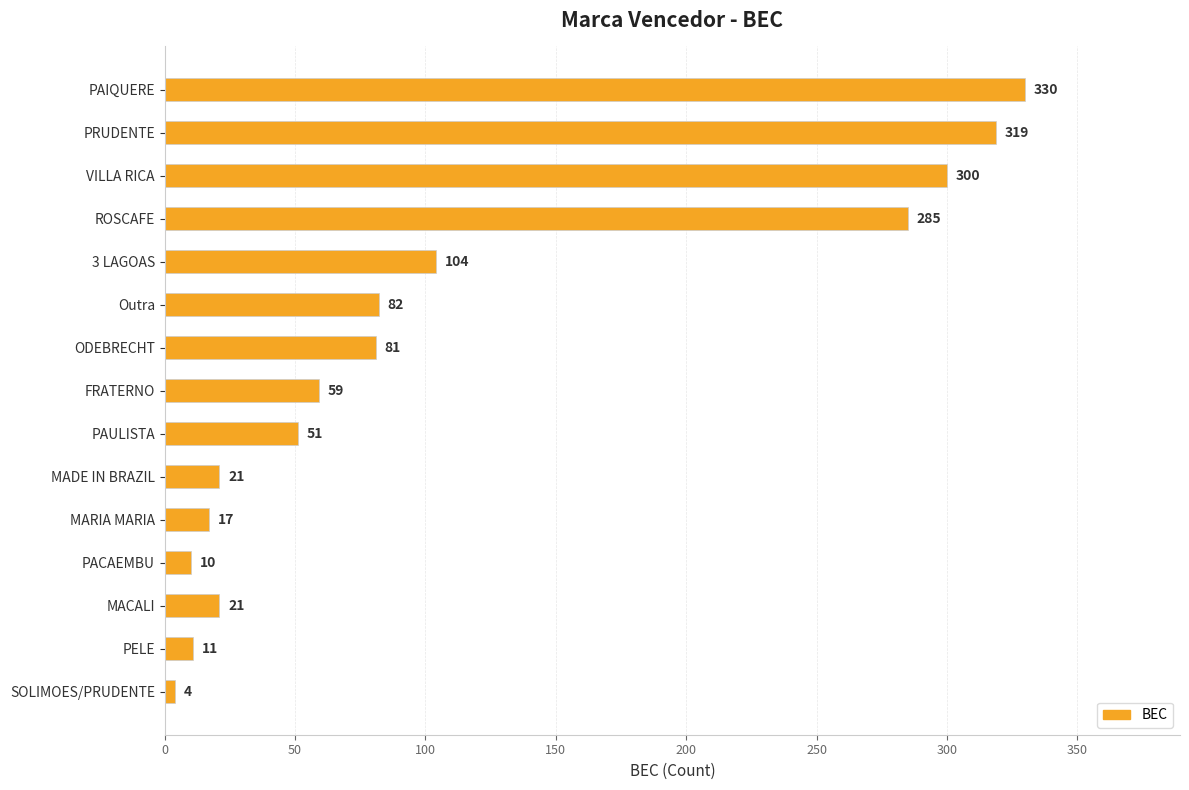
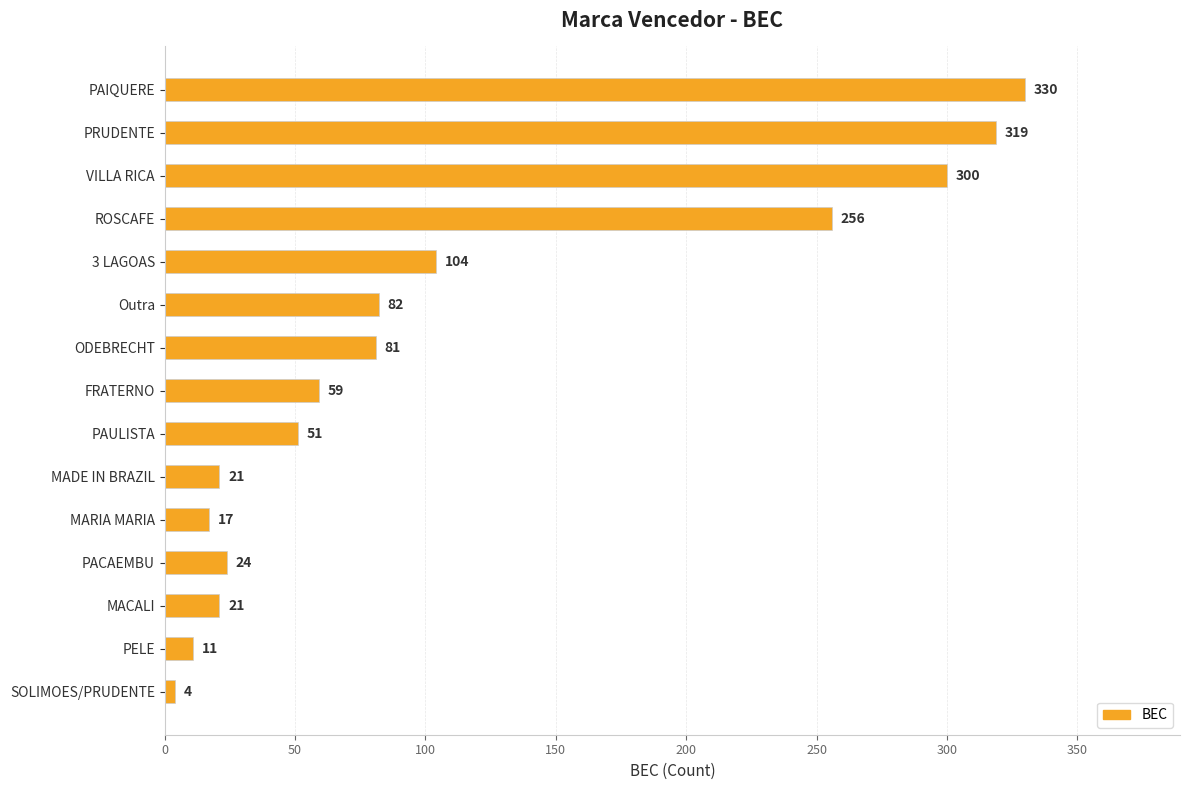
ROSCAFE: 285 -> 256
PACAEMBU: 10 -> 24
